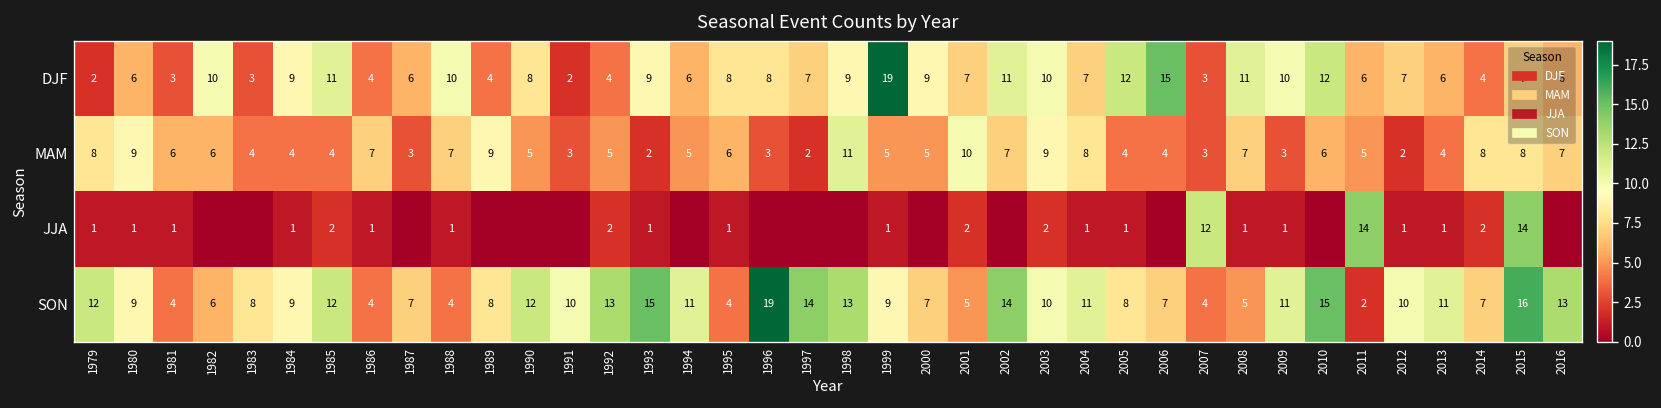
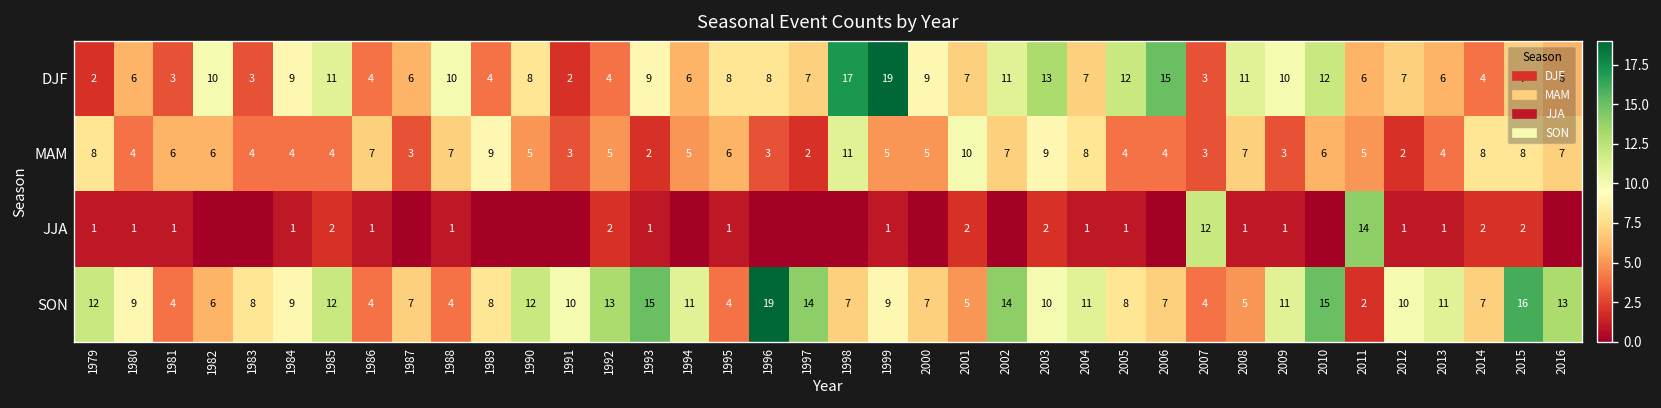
DJF, 1998: 9 -> 17
DJF, 2003: 10 -> 13
MAM, 1980: 9 -> 4
JJA, 2015: 14 -> 2
SON, 1998: 13 -> 7
